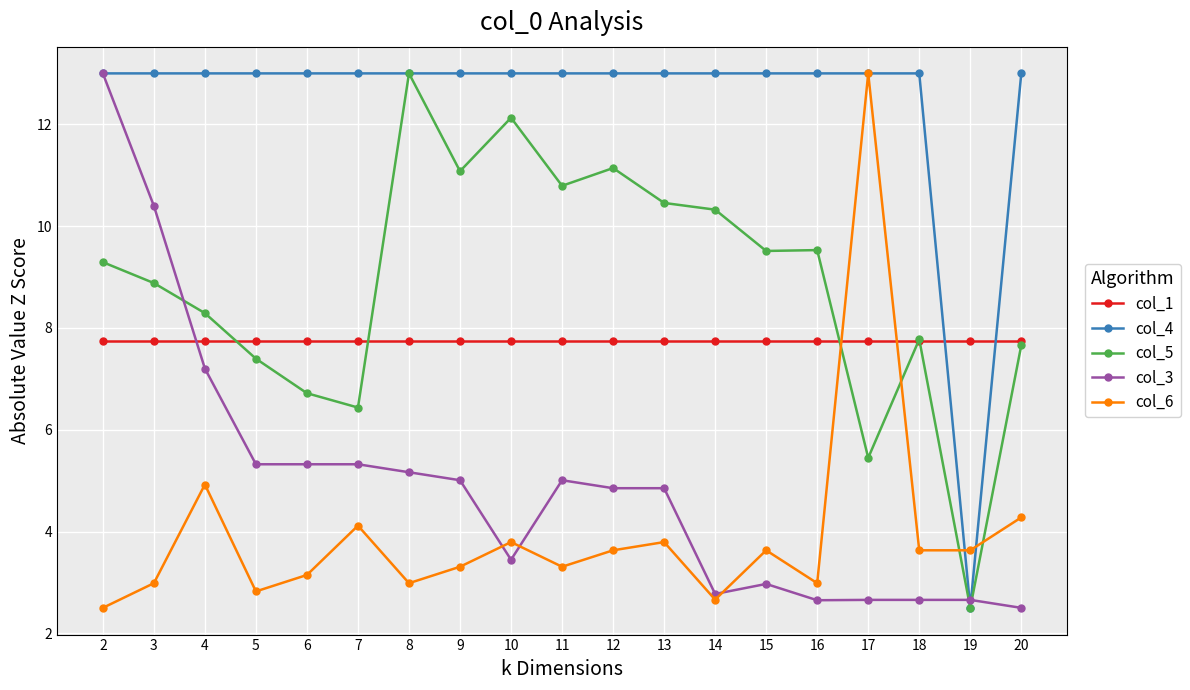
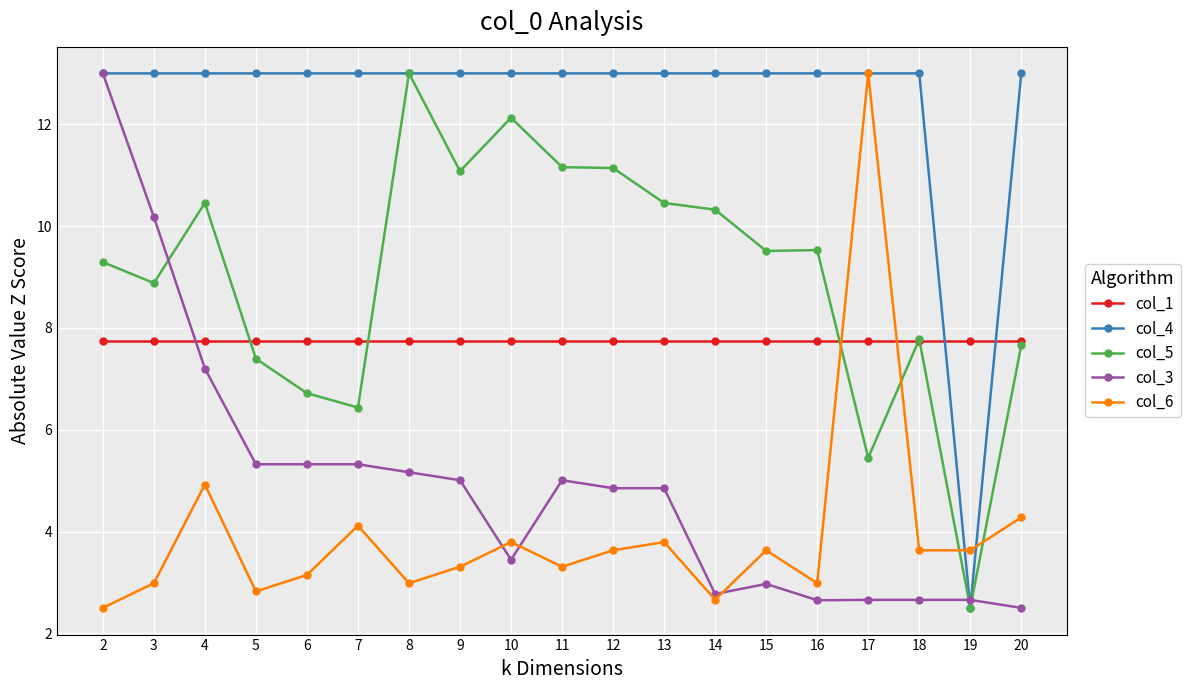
col_3, 3: 10.4 -> 10.2
col_5, 4: 8.3 -> 10.5
col_5, 11: 10.8 -> 11.2
